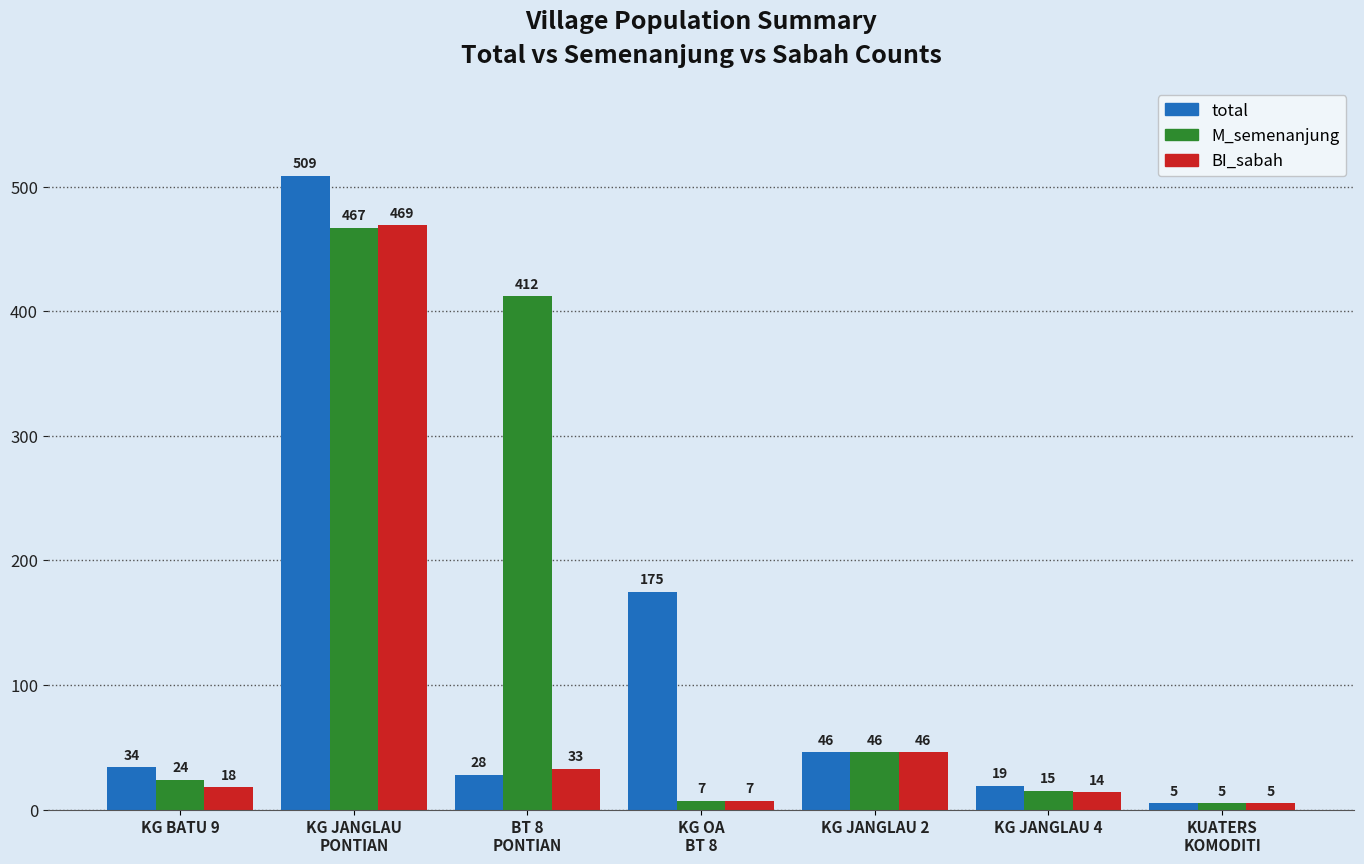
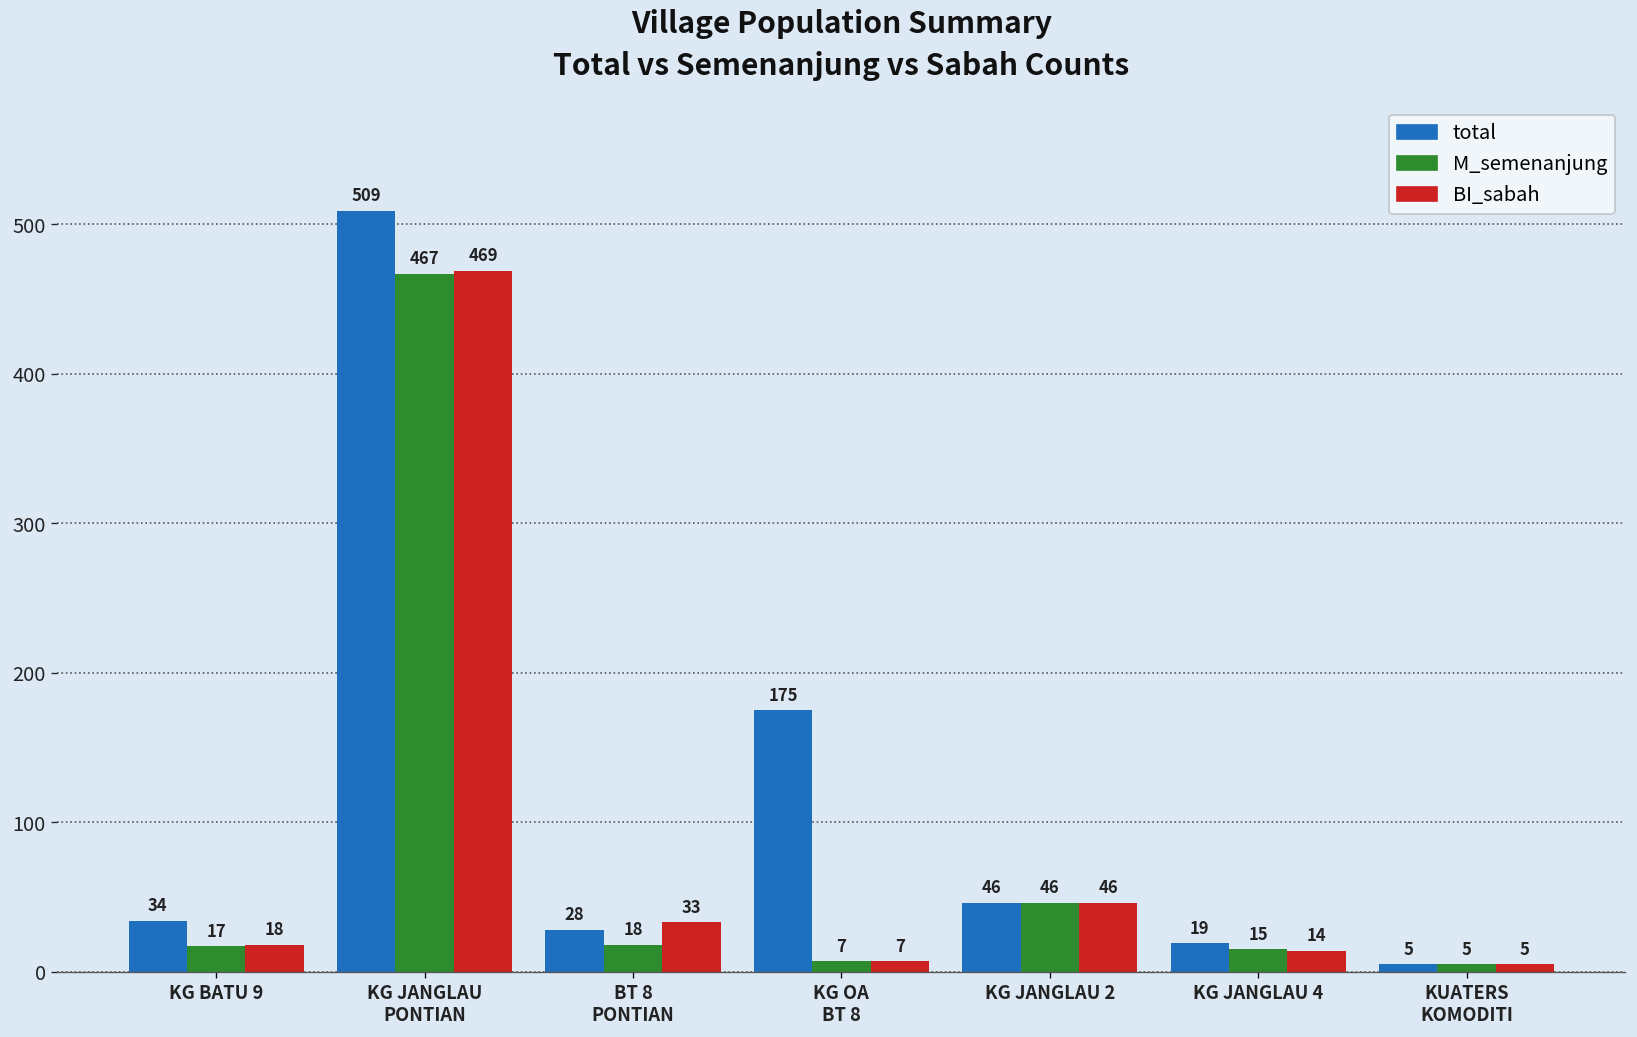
M_semenanjung, KG BATU 9: 24 -> 17
M_semenanjung, BT 8 PONTIAN: 412 -> 18
